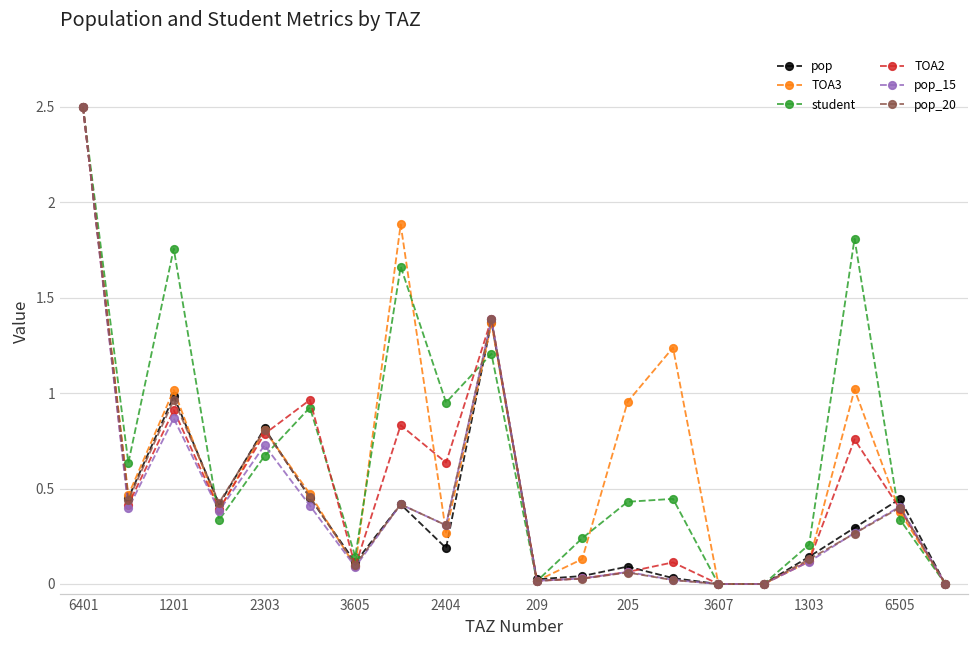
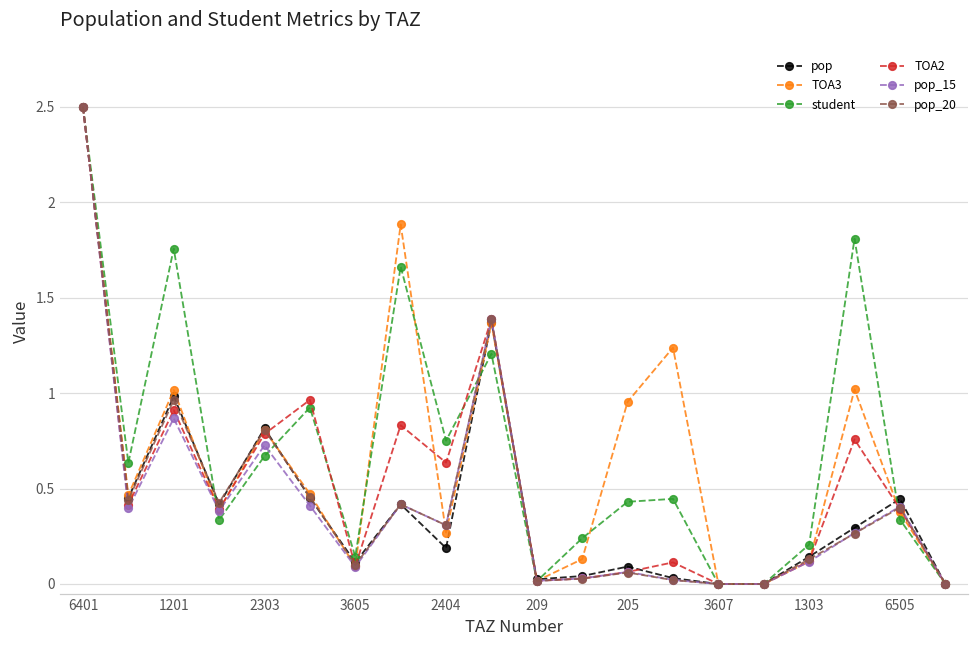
student, 2404: 0.95 -> 0.75
